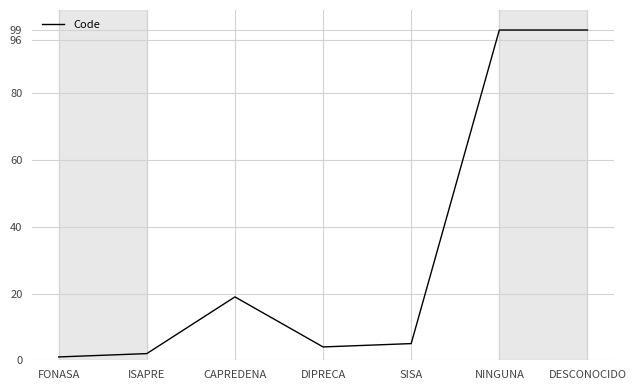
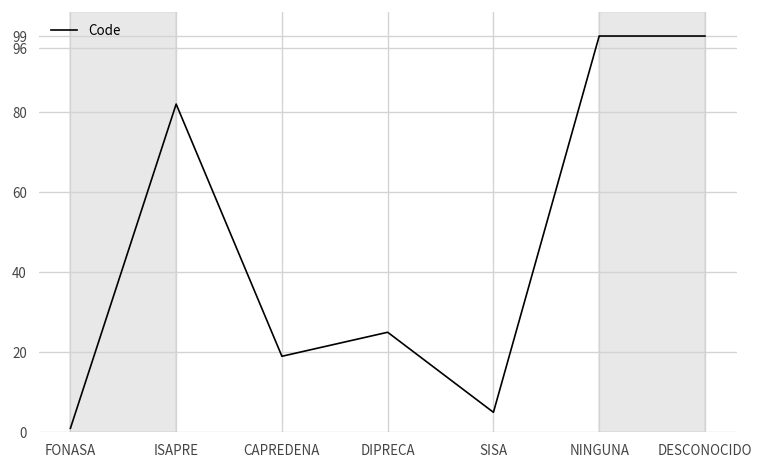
ISAPRE: 2 -> 82
DIPRECA: 4 -> 25
